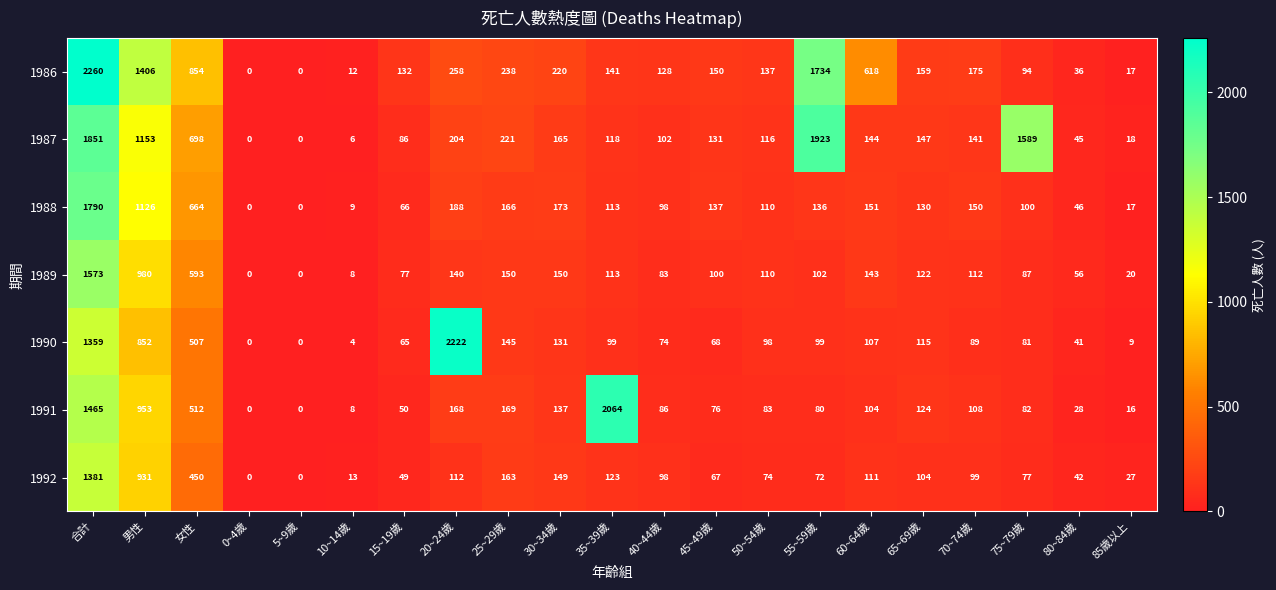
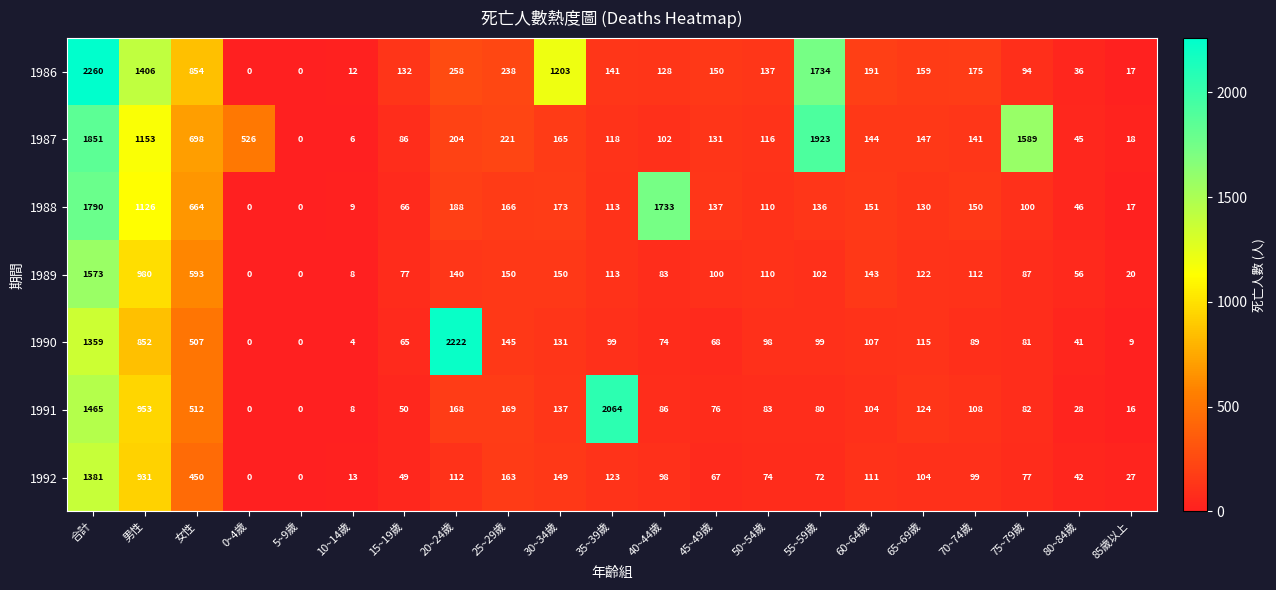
1986, 30~34歲: 220 -> 1203
1986, 60~64歲: 618 -> 191
1987, 0~4歲: 0 -> 526
1988, 40~44歲: 98 -> 1733
